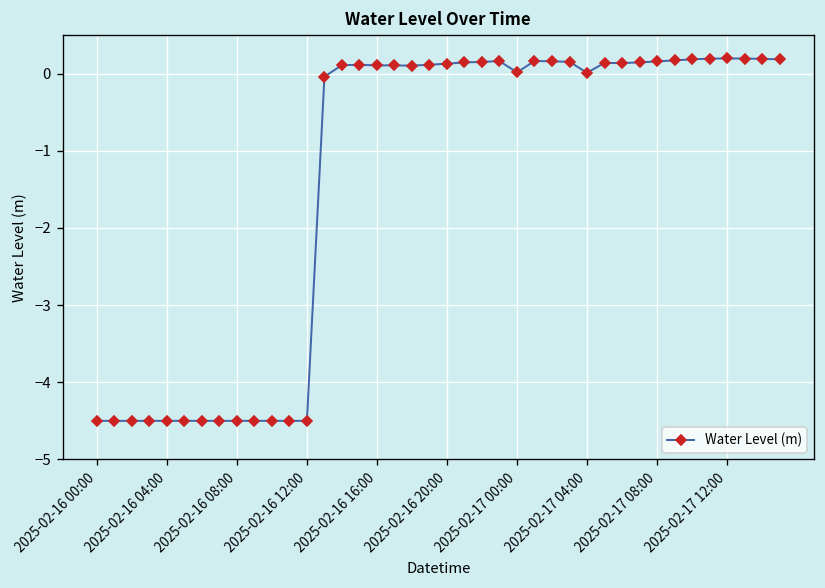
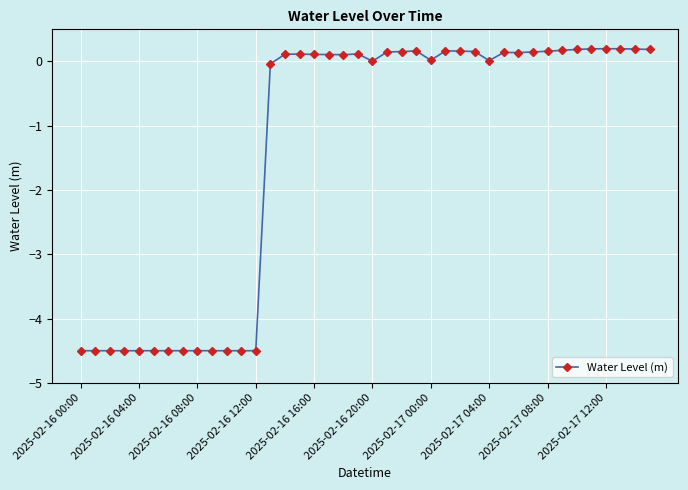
2025-02-16 20:00: 0.1 -> 0.0
